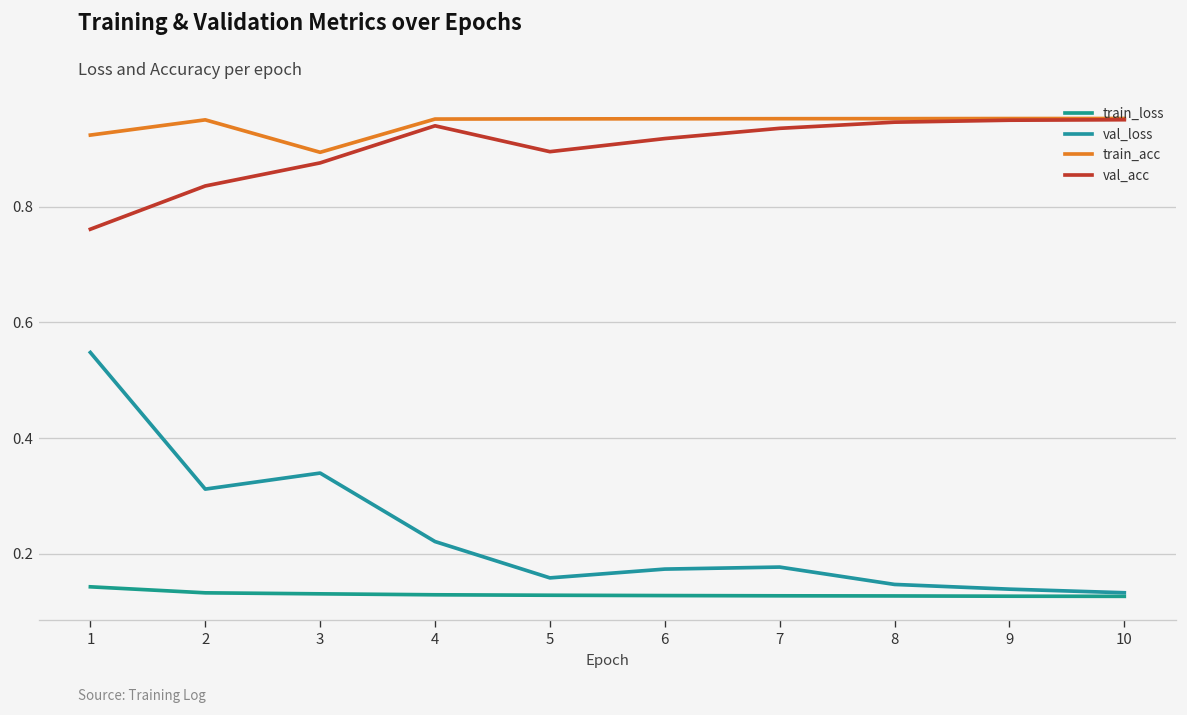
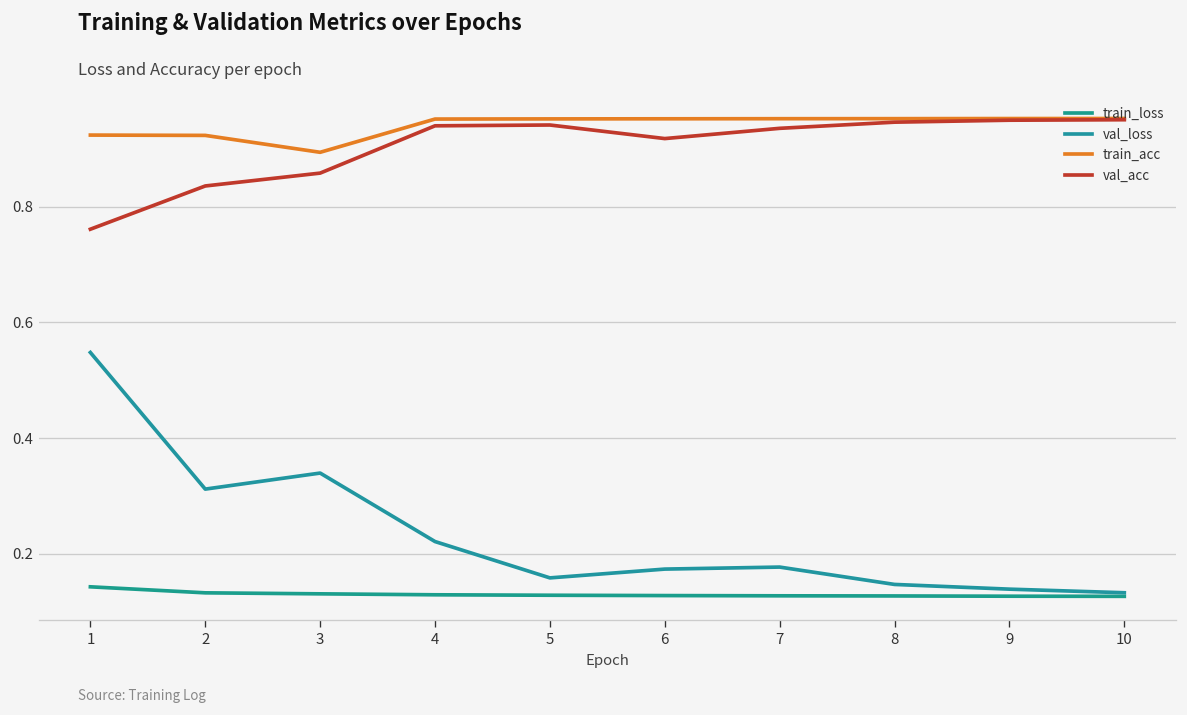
train_acc, 2: 0.95 -> 0.92
val_acc, 3: 0.88 -> 0.86
val_acc, 5: 0.90 -> 0.94
